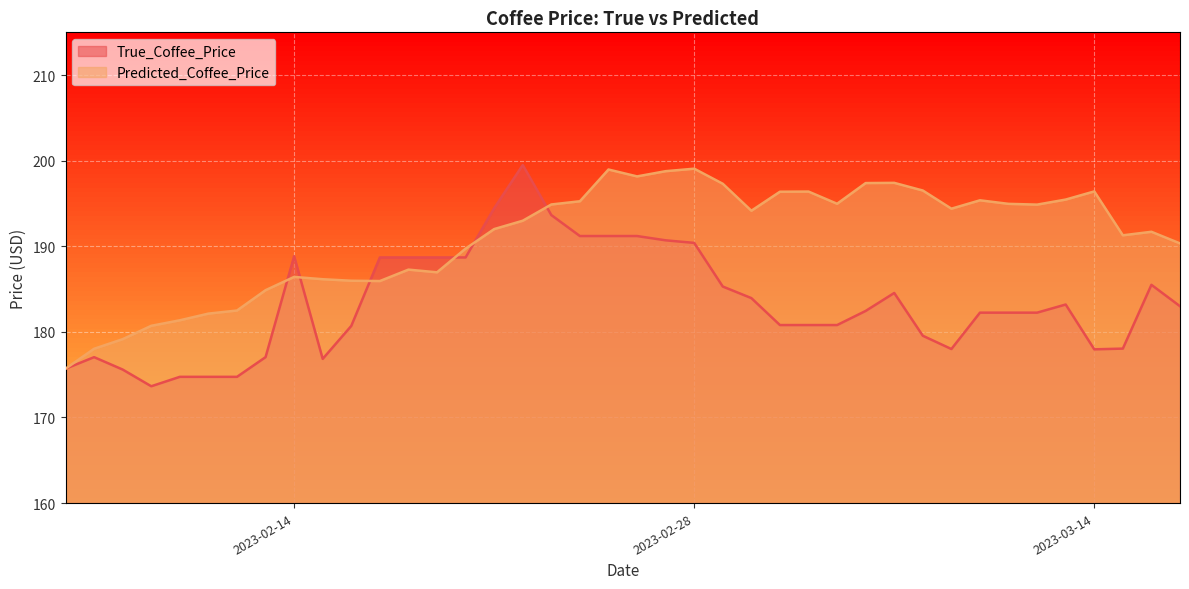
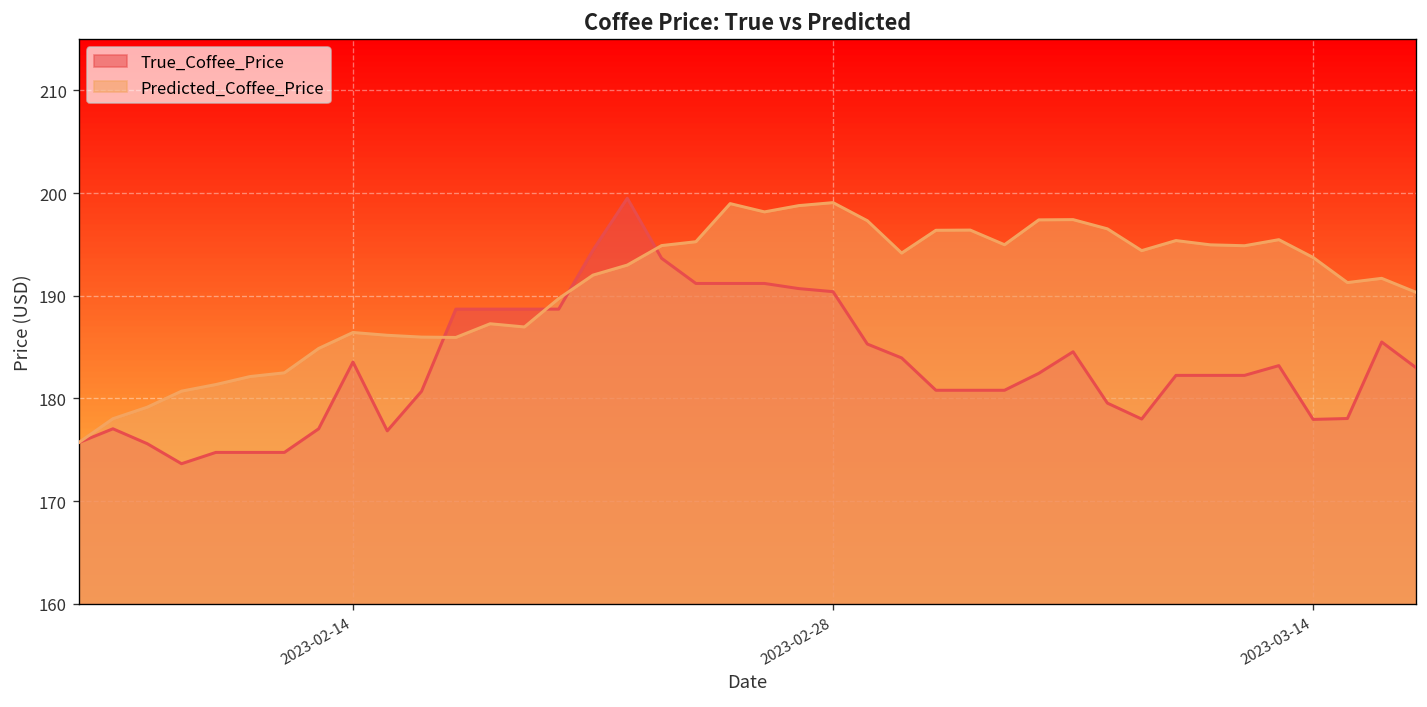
True_Coffee_Price, 2023-02-14: 189 -> 184
Predicted_Coffee_Price, 2023-03-14: 196 -> 194
